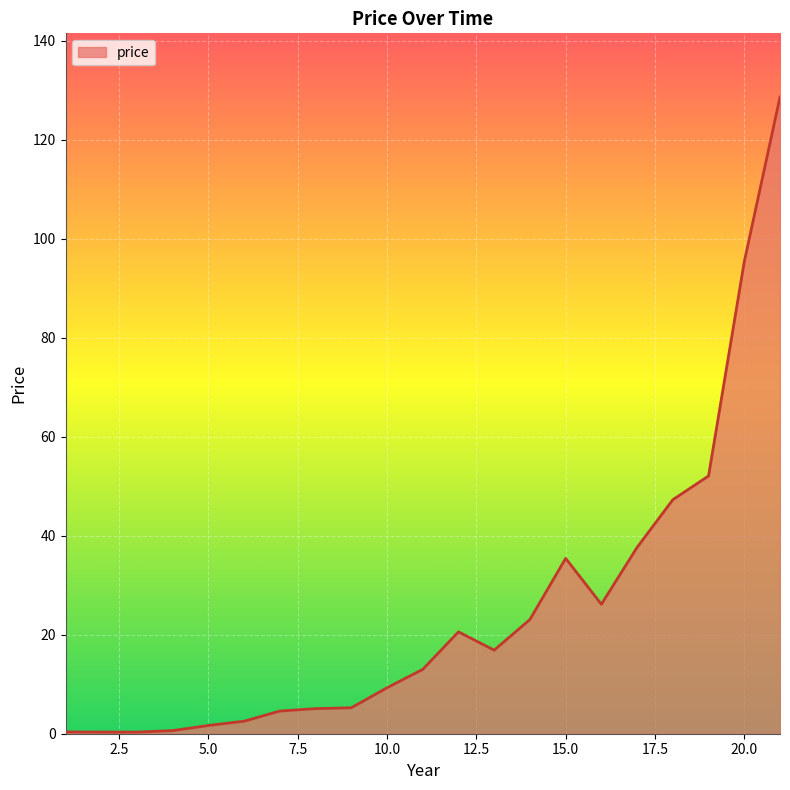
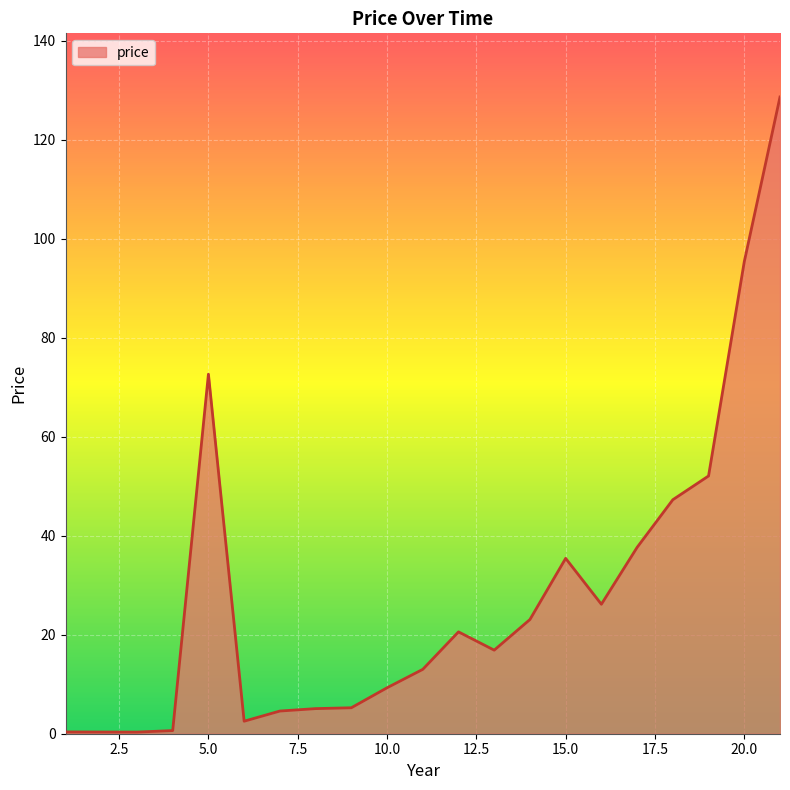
5.0: 2 -> 73
